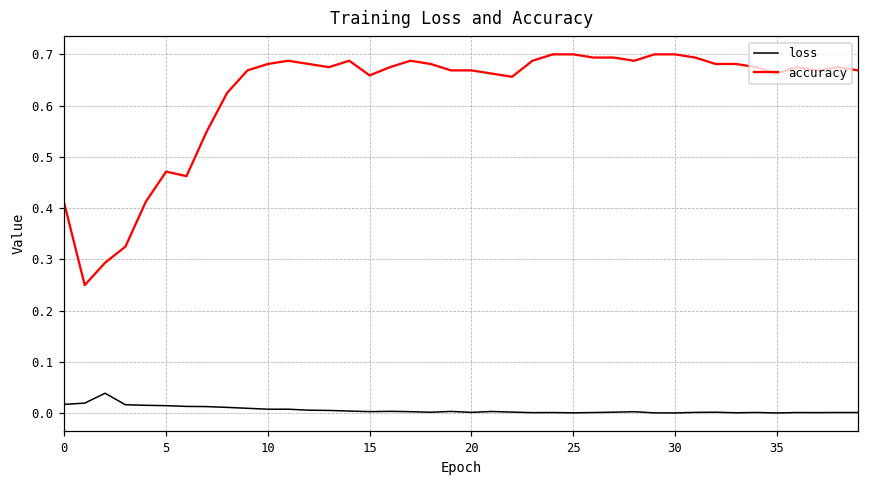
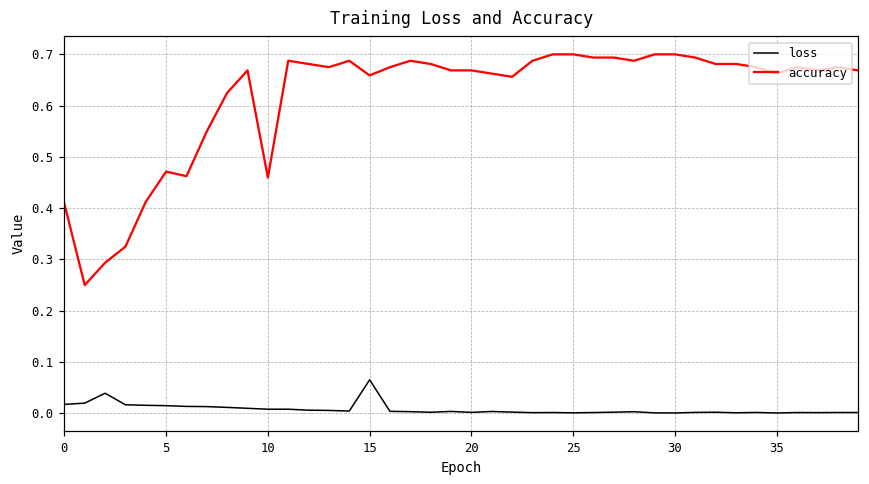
accuracy, 10: 0.68 -> 0.46
loss, 15: 0.00 -> 0.07
